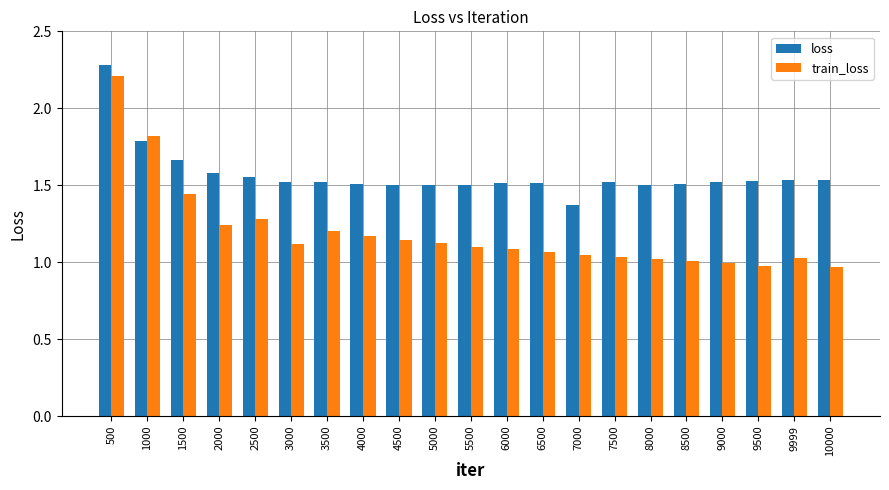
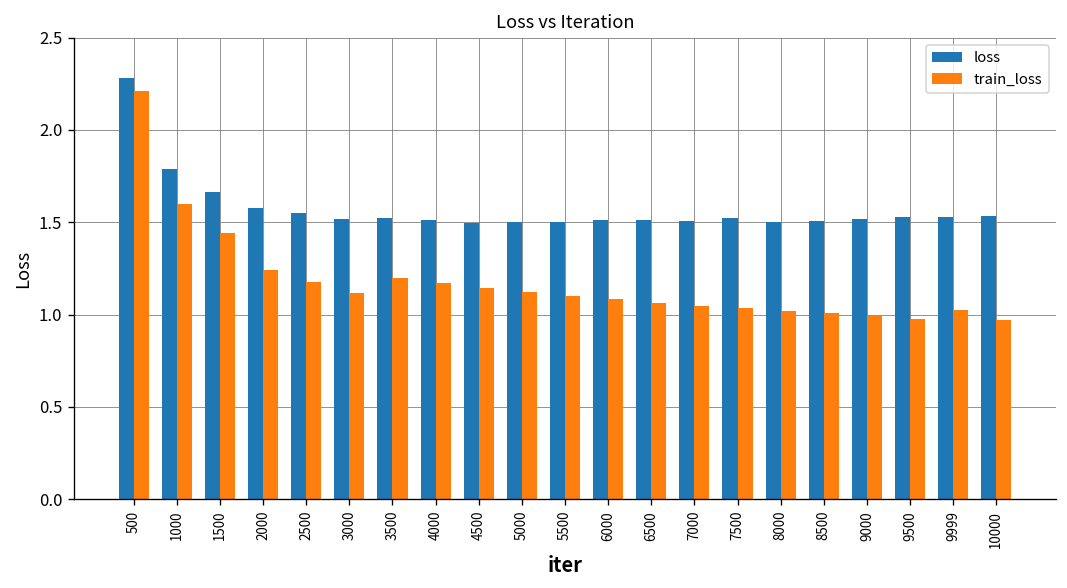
train_loss, 1000: 1.82 -> 1.60
train_loss, 2500: 1.28 -> 1.18
loss, 7000: 1.37 -> 1.51
